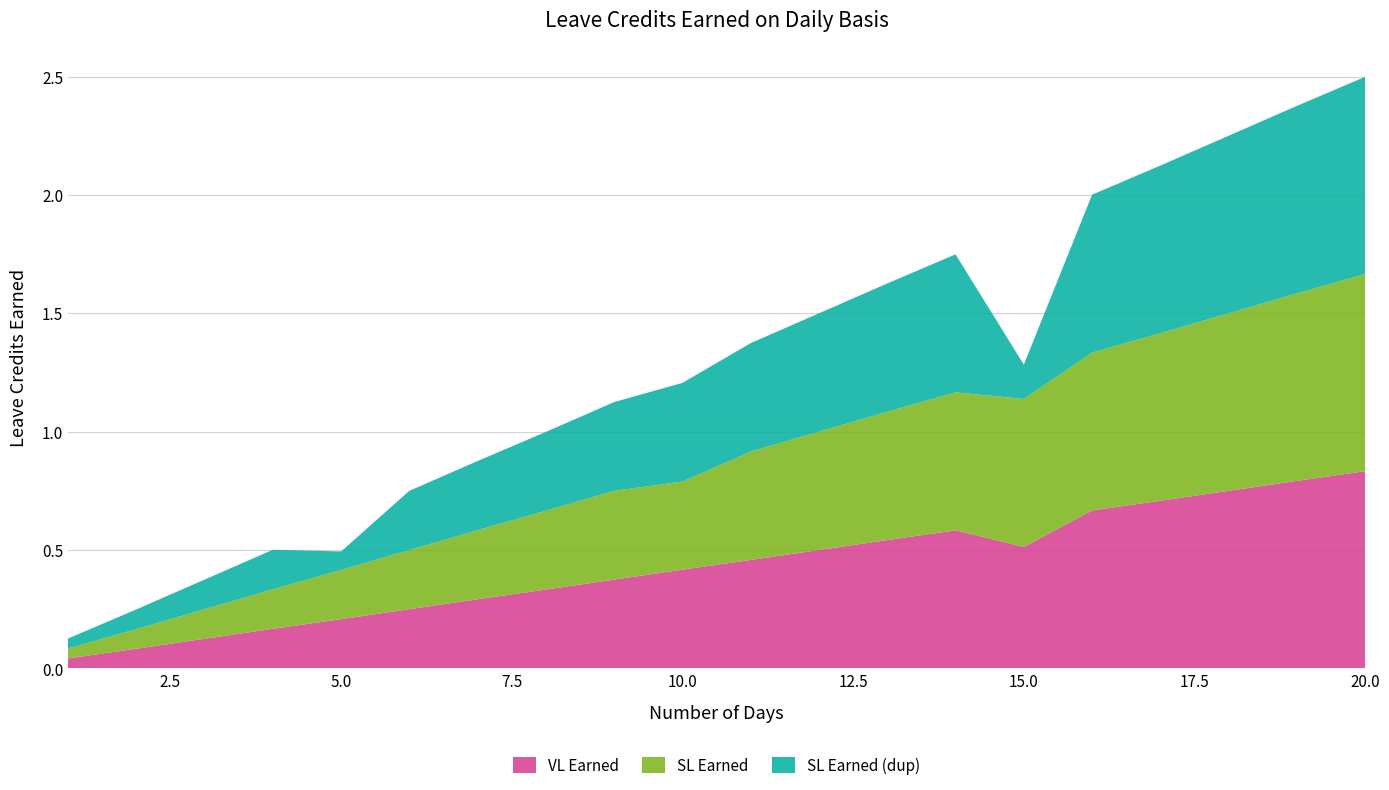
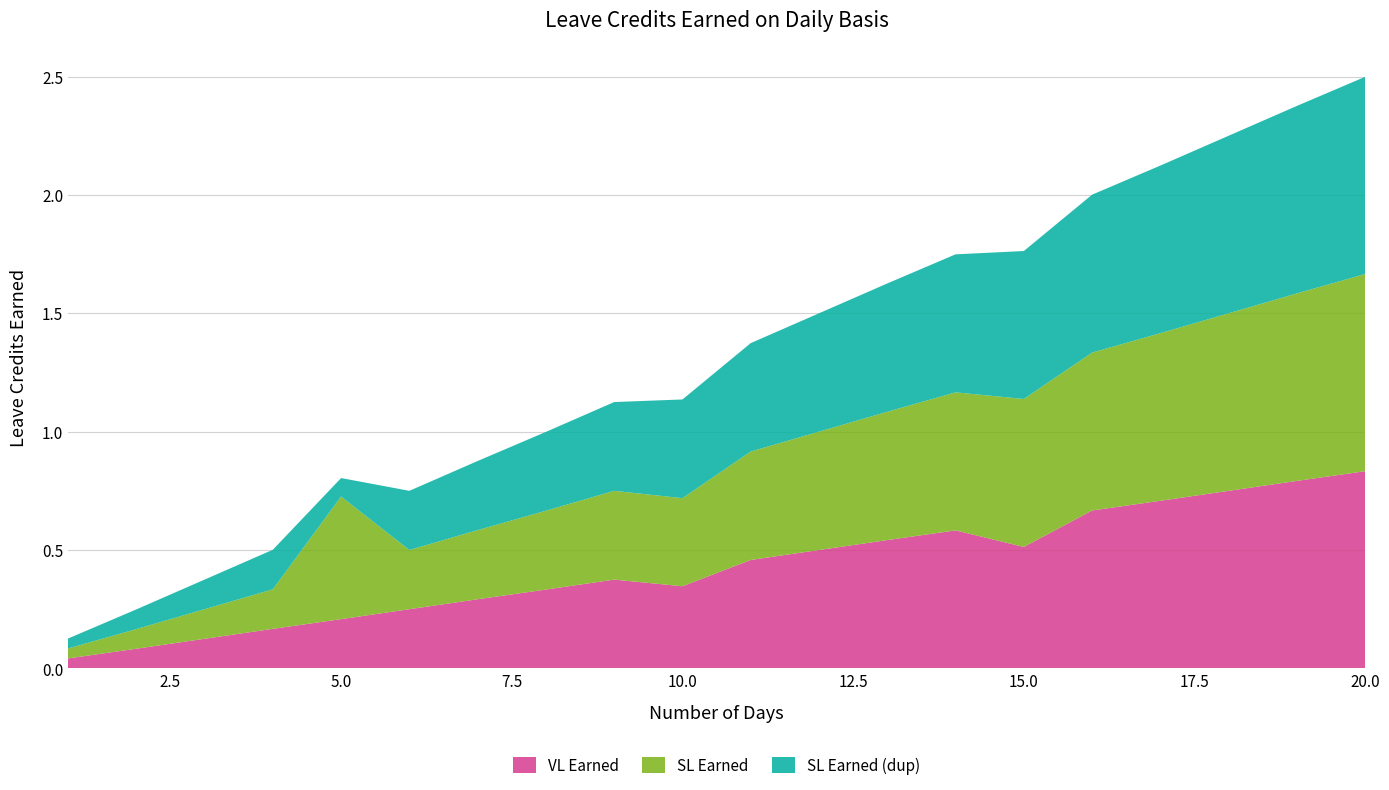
SL Earned, 5.0: 0.21 -> 0.52
VL Earned, 10.0: 0.42 -> 0.35
SL Earned (dup), 15.0: 0.15 -> 0.63
